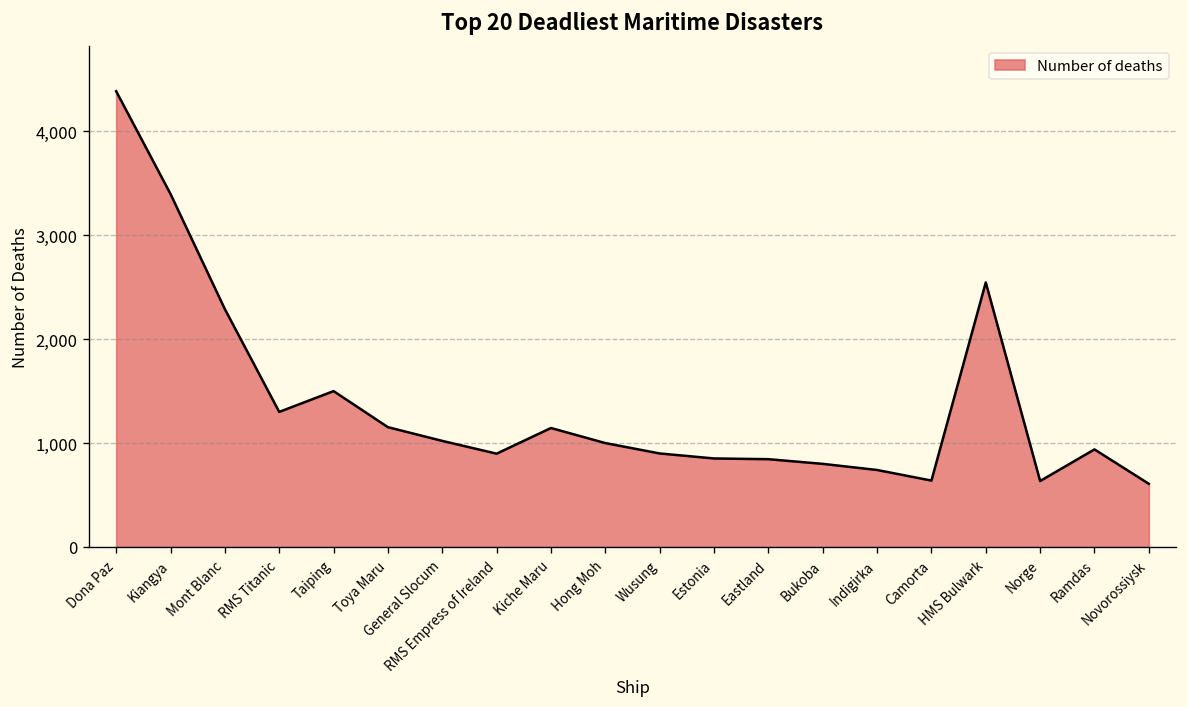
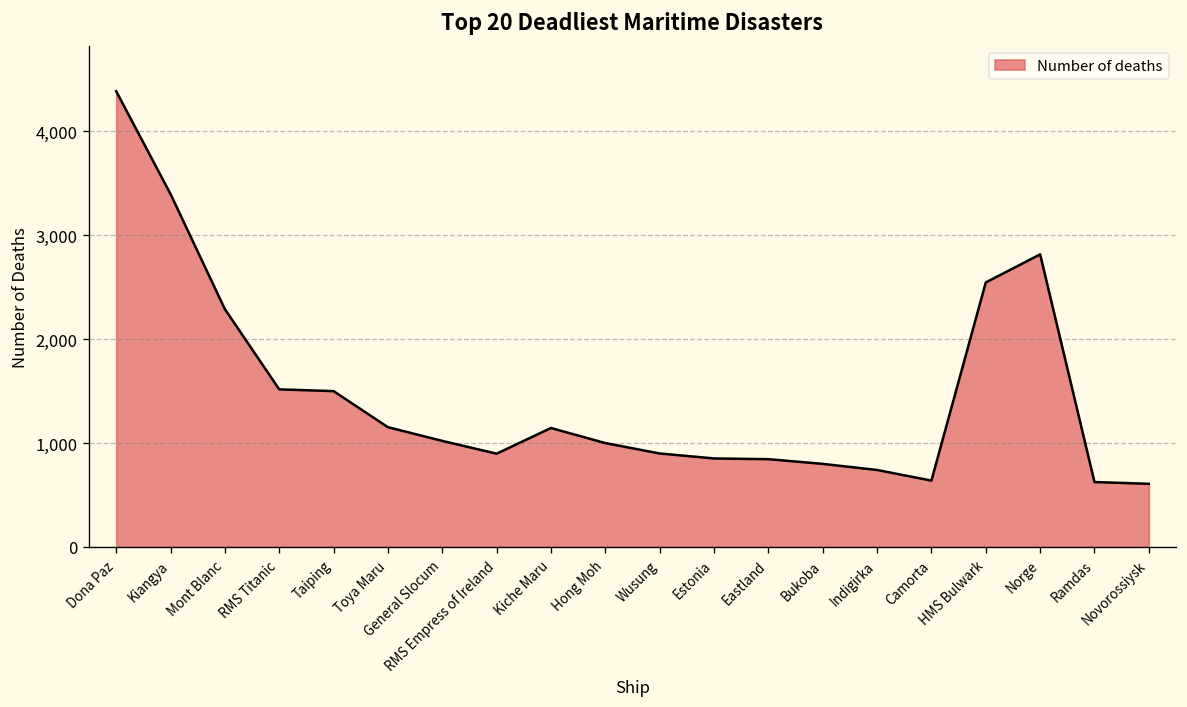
RMS Titanic: 1,300 -> 1,500
Norge: 600 -> 2,800
Ramdas: 900 -> 600
